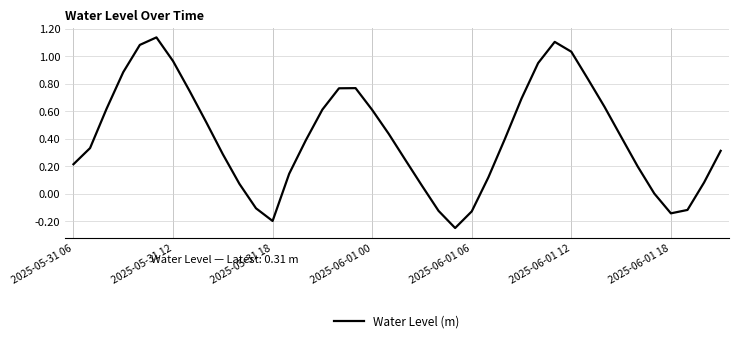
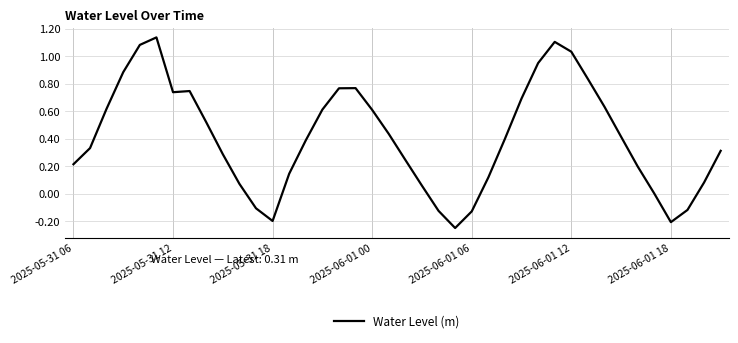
2025-05-31 12: 0.97 -> 0.74
2025-06-01 18: -0.14 -> -0.21
